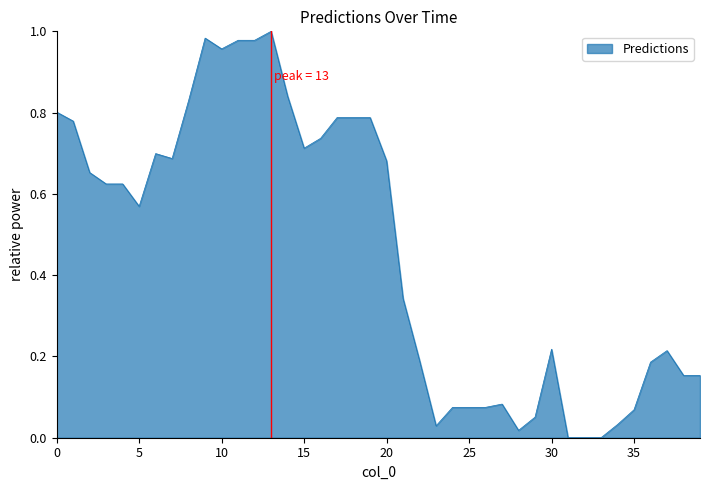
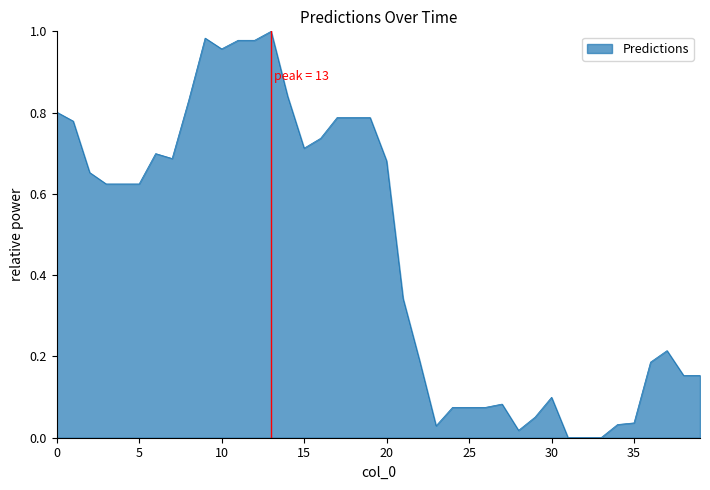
5: 0.57 -> 0.62
30: 0.22 -> 0.10
35: 0.07 -> 0.04
